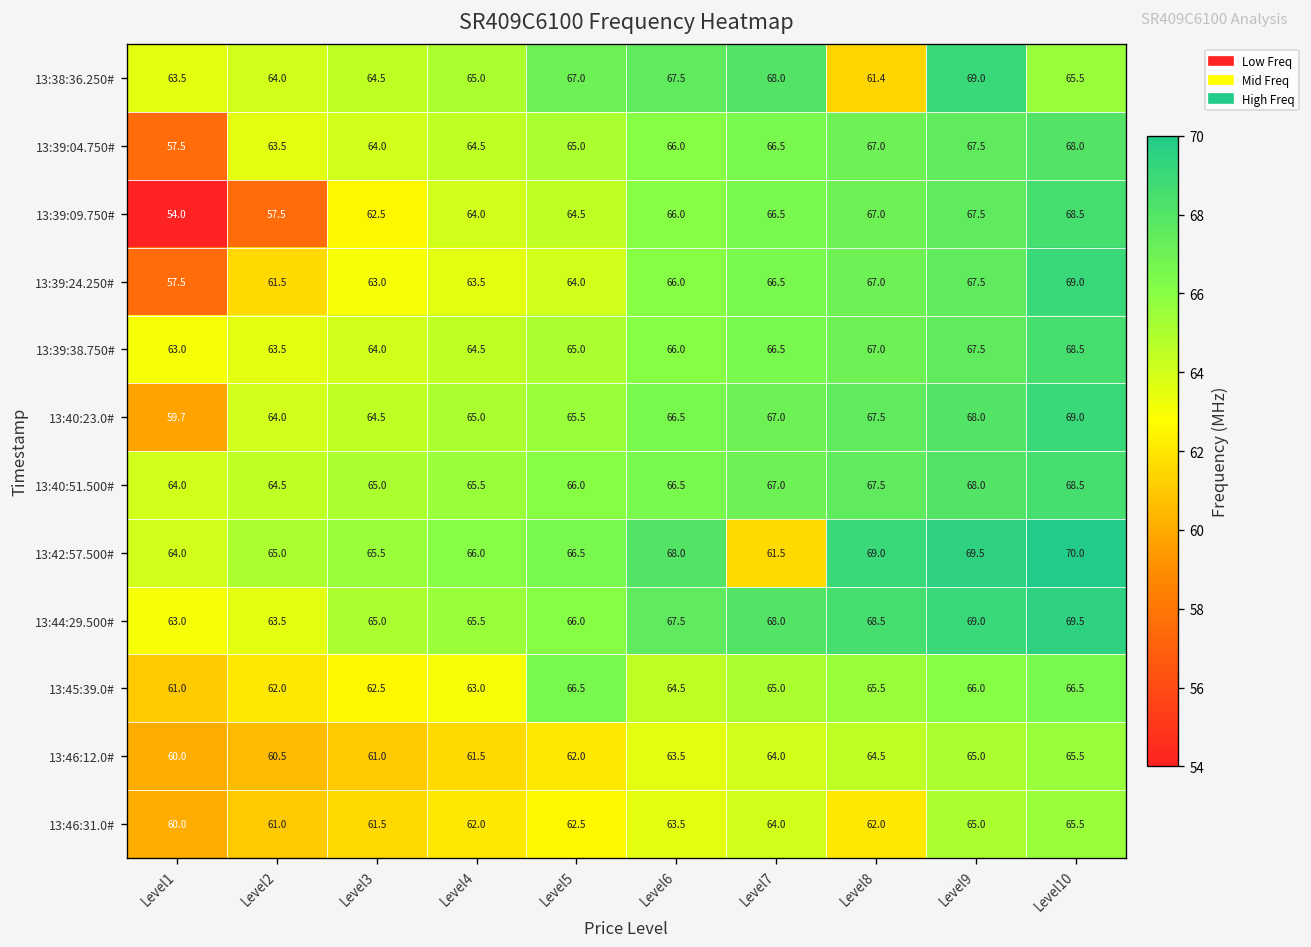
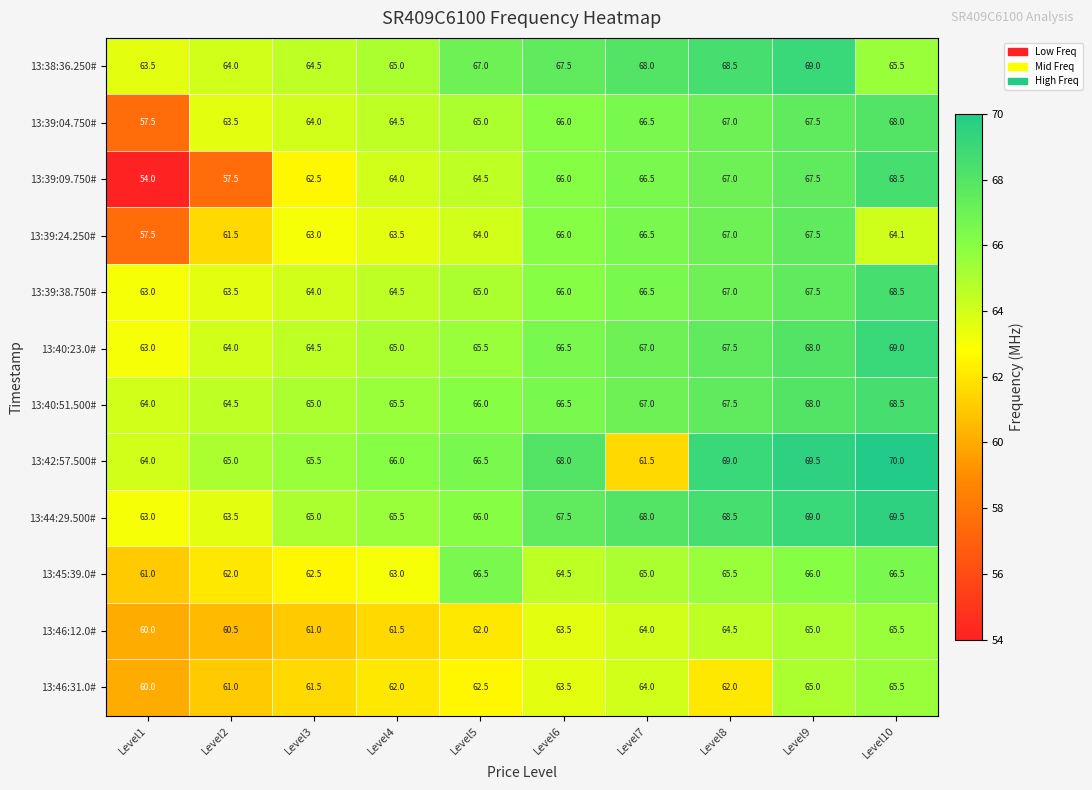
13:38:36.250#, Level8: 61.4 -> 68.5
13:39:24.250#, Level10: 69.0 -> 64.1
13:40:23.0#, Level1: 59.7 -> 63.0
